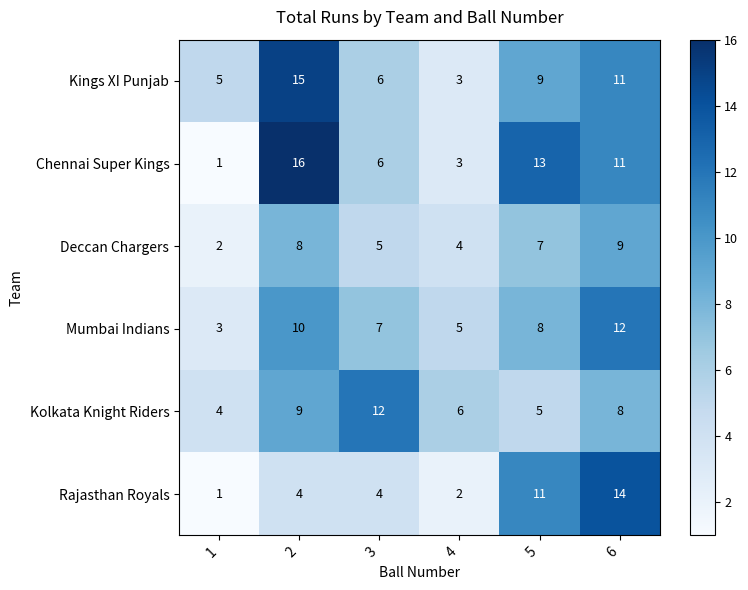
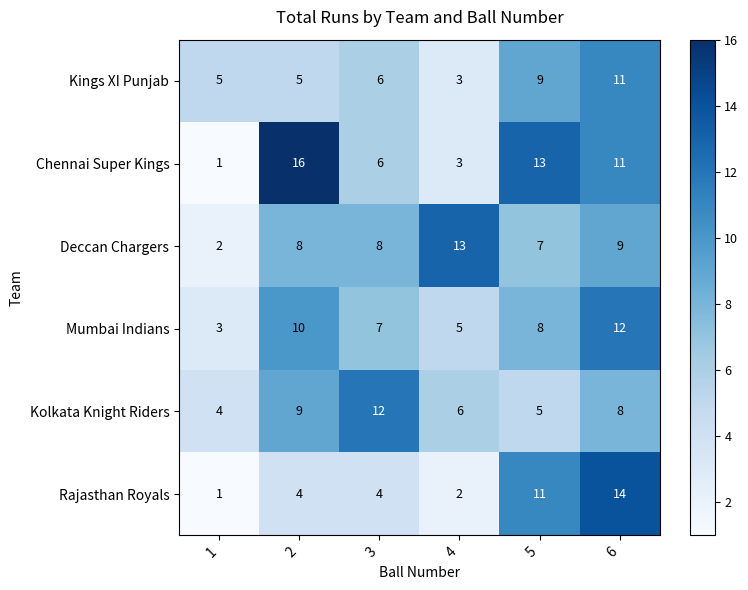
Kings XI Punjab, 2: 15 -> 5
Deccan Chargers, 3: 5 -> 8
Deccan Chargers, 4: 4 -> 13
